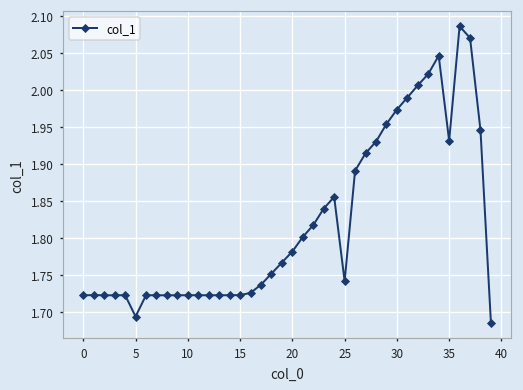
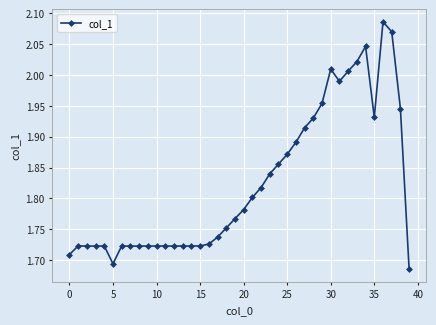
0: 1.72 -> 1.71
25: 1.74 -> 1.87
30: 1.97 -> 2.01
